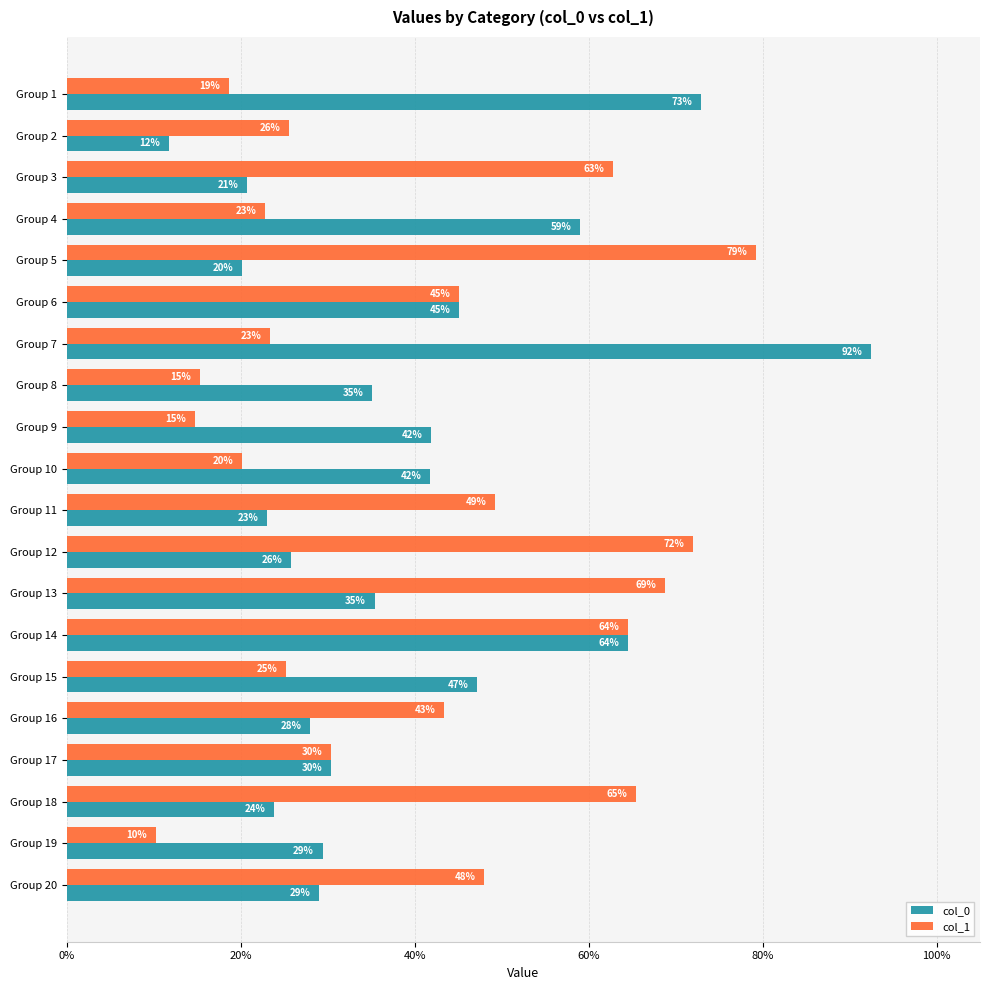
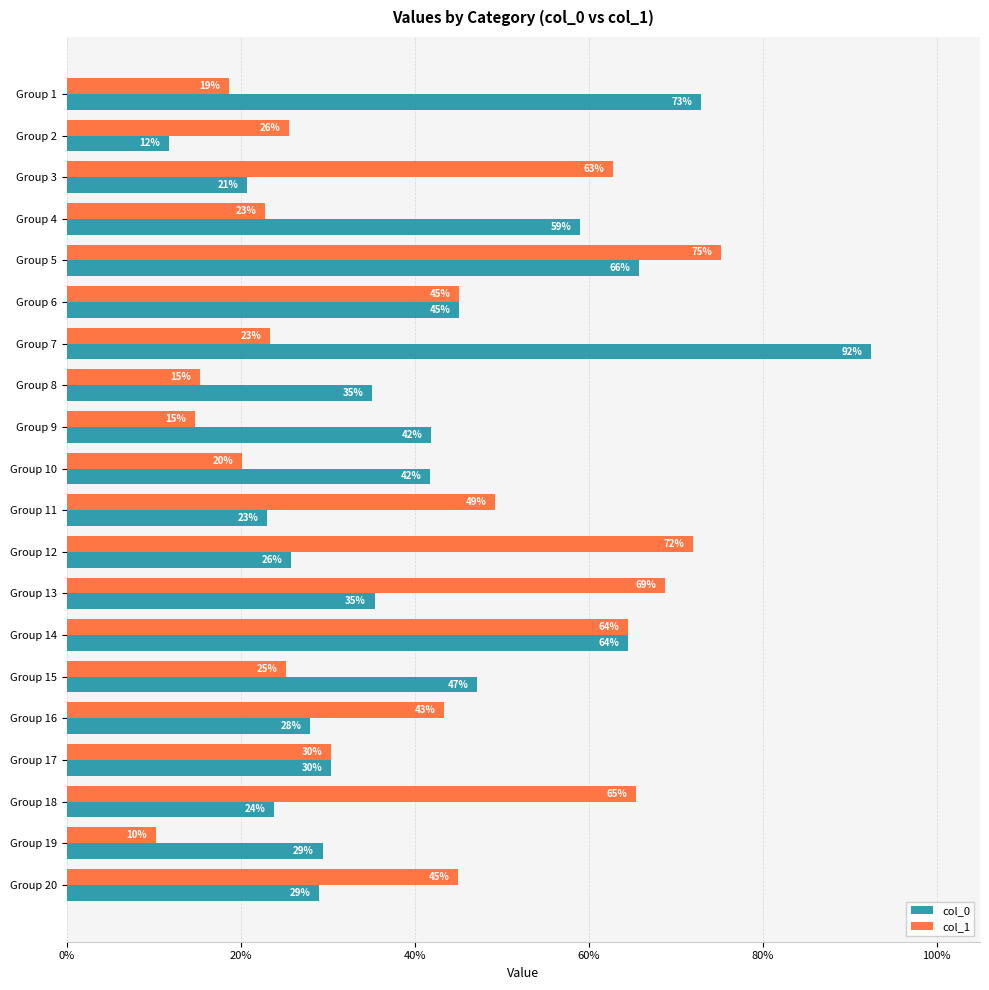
col_1, Group 5: 79% -> 75%
col_0, Group 5: 20% -> 66%
col_1, Group 20: 48% -> 45%
